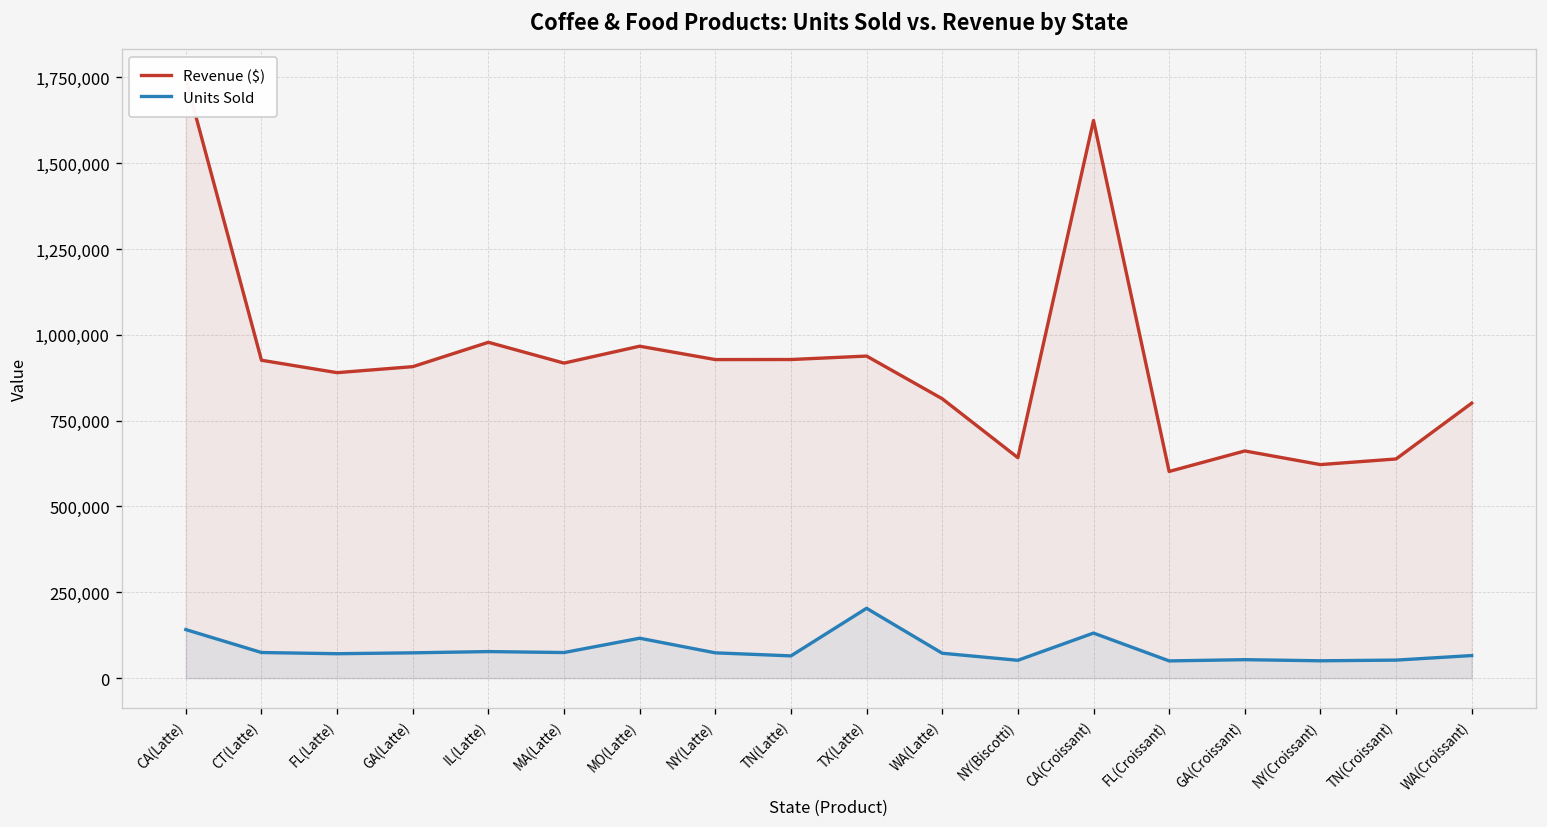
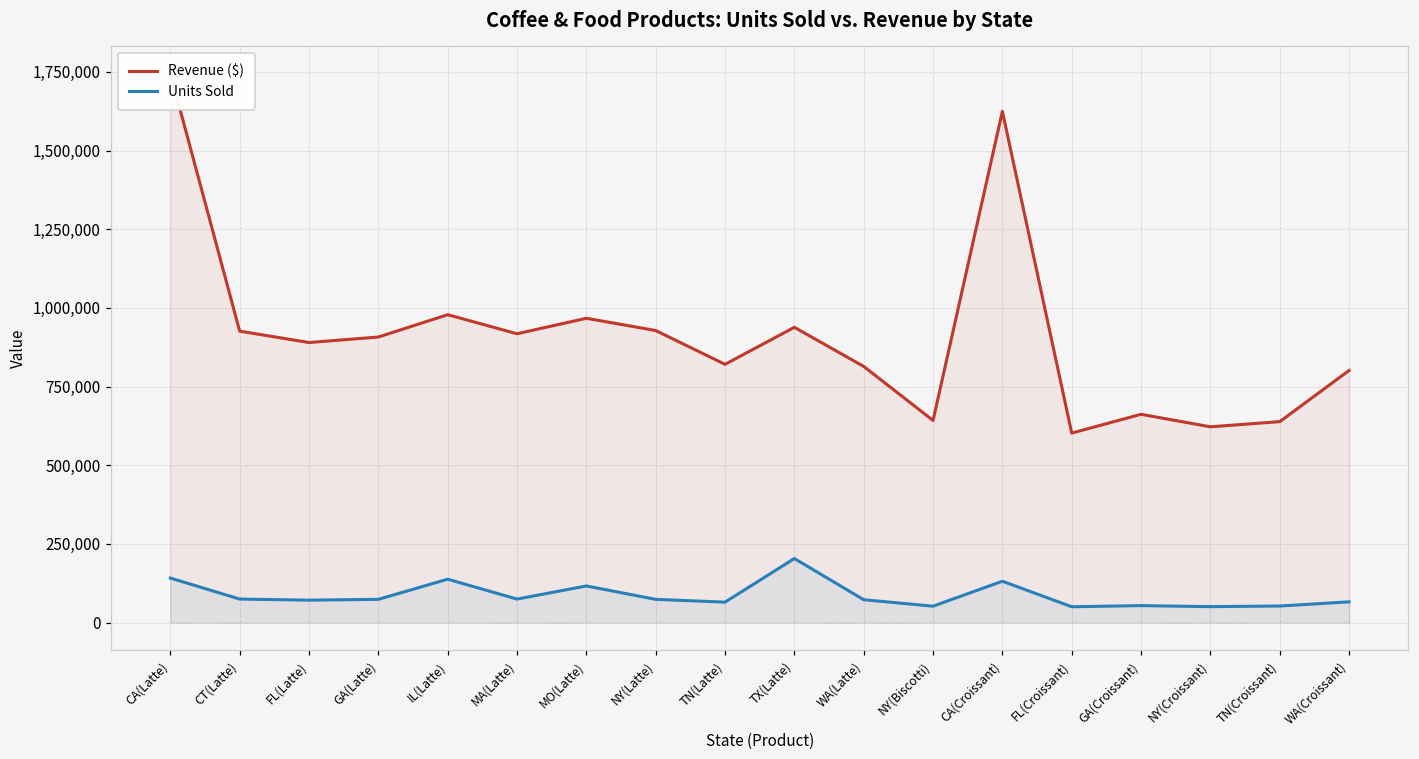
Units Sold, IL(Latte): 80,000 -> 140,000
Revenue ($), TN(Latte): 930,000 -> 820,000
